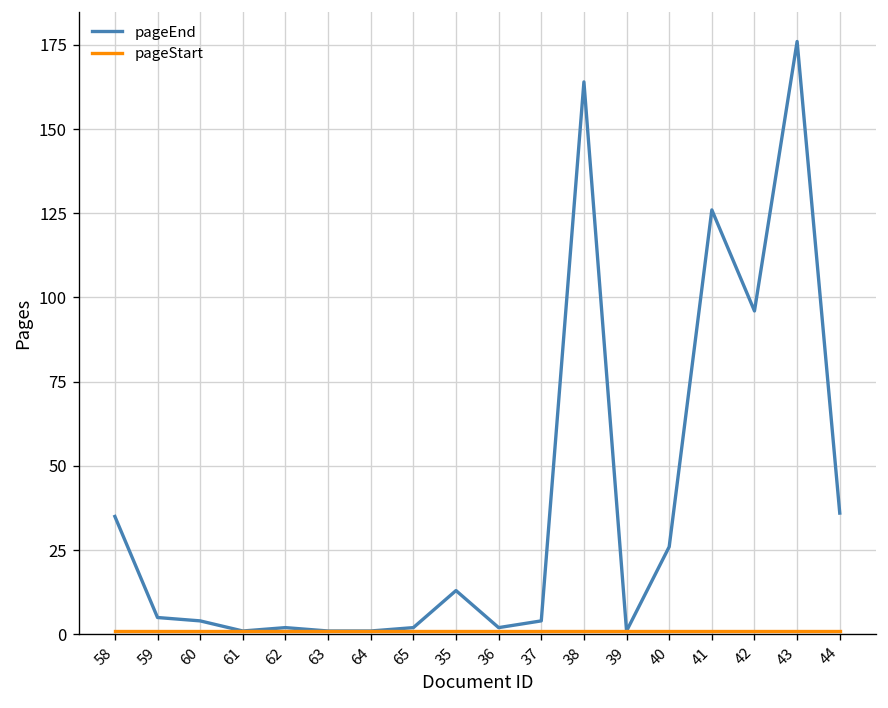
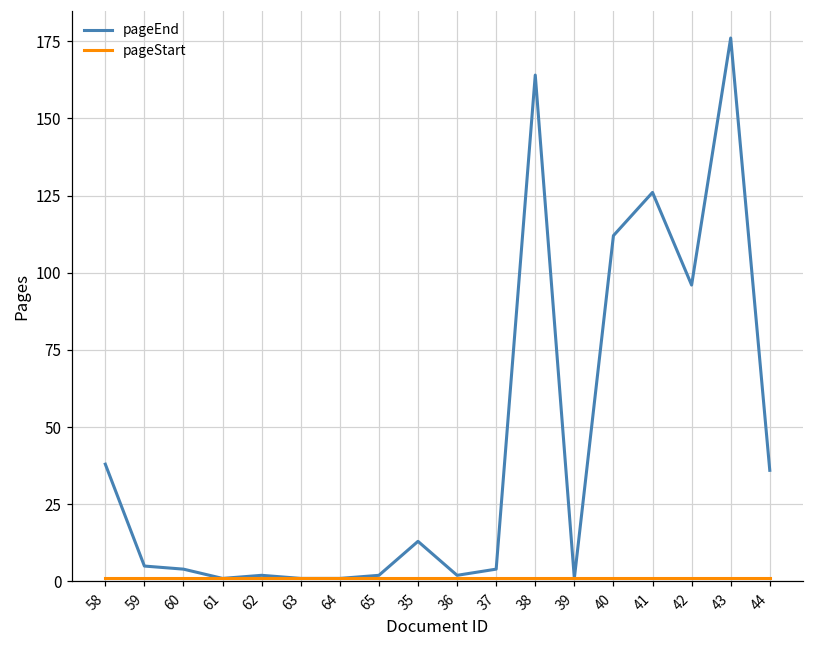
pageEnd, 58: 35 -> 38
pageEnd, 40: 26 -> 112
